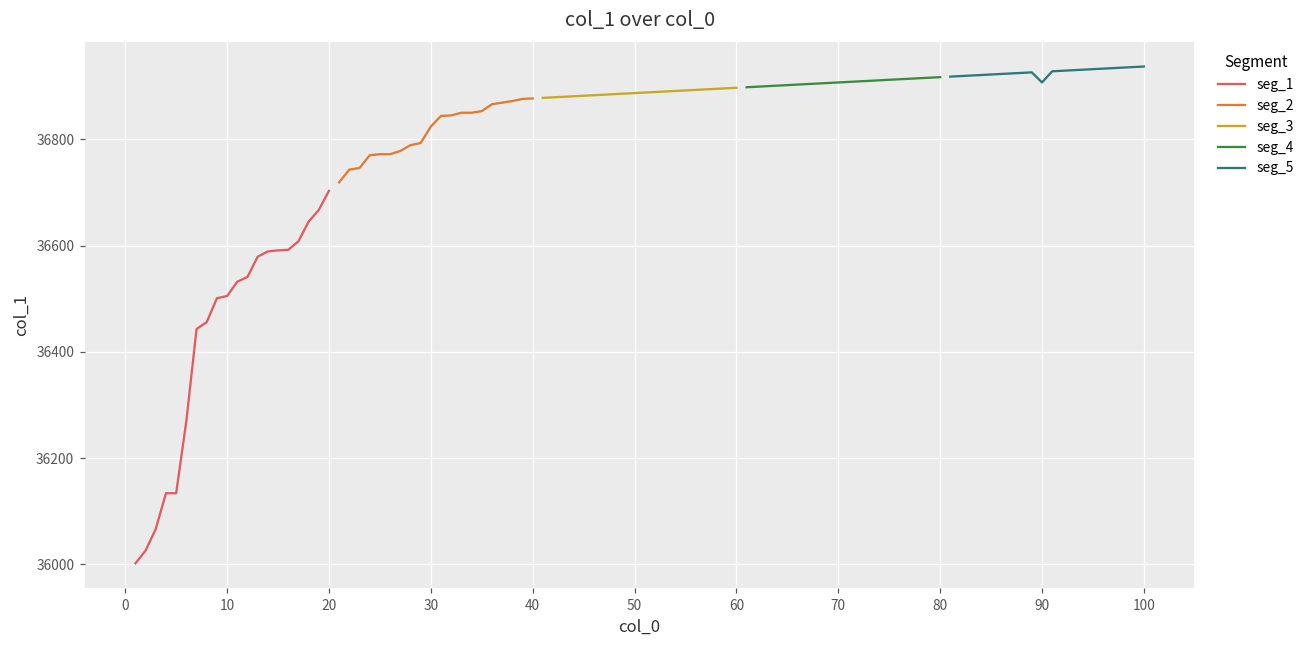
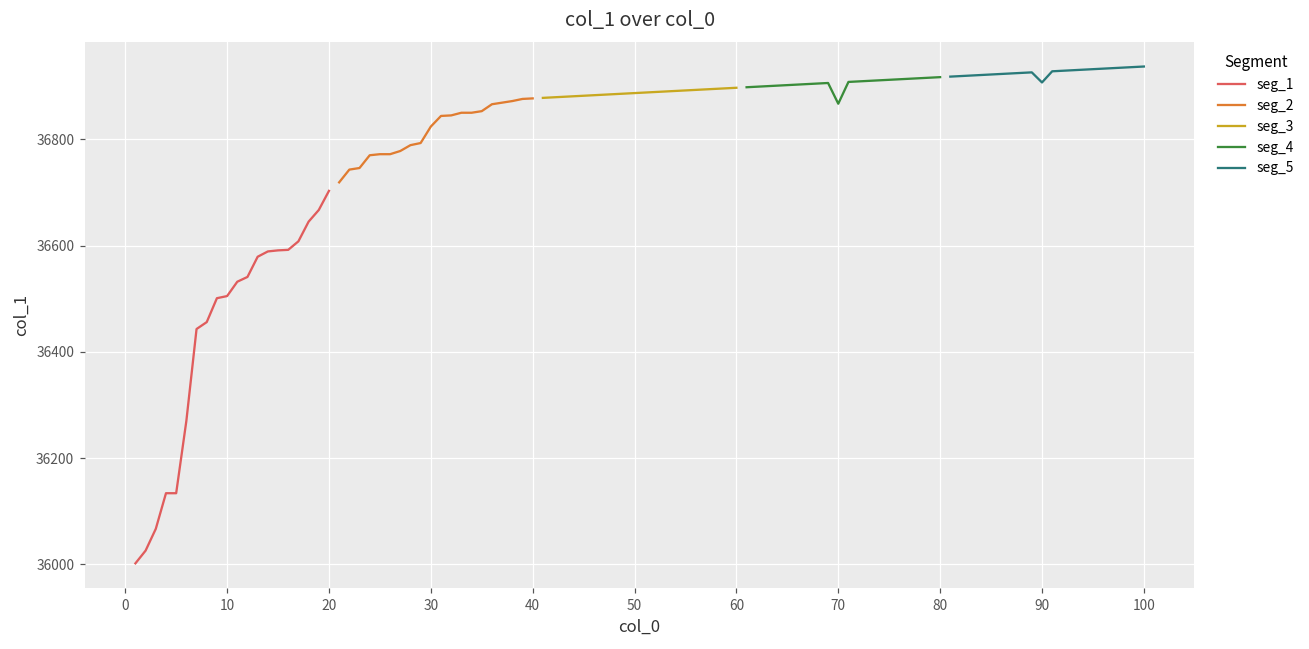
seg_4, 70: 36910 -> 36870
